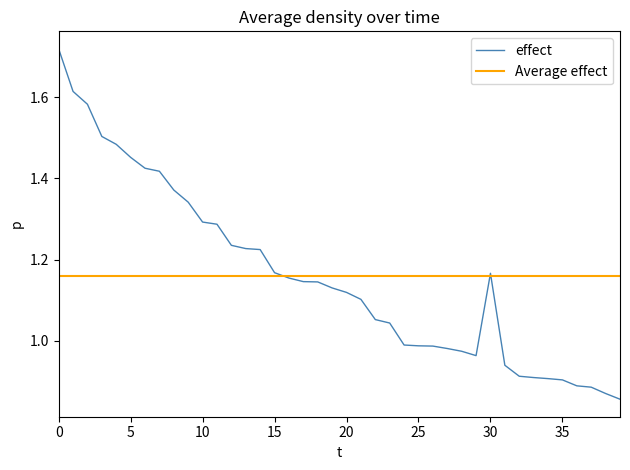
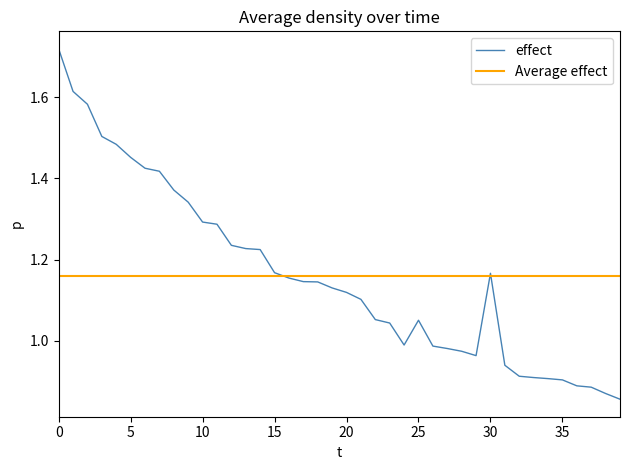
25: 0.99 -> 1.05
